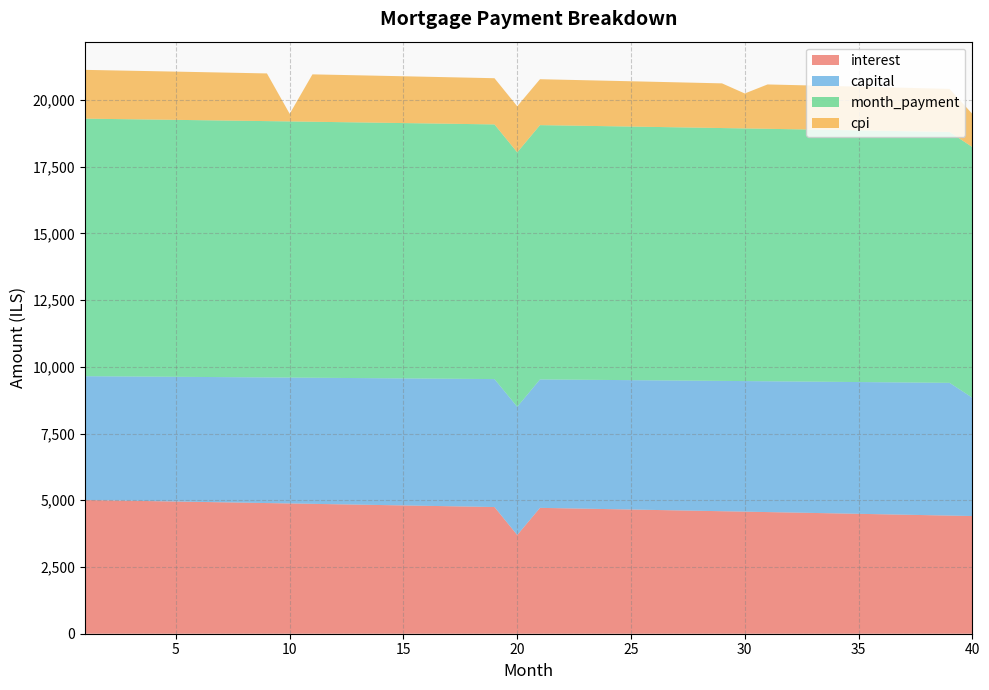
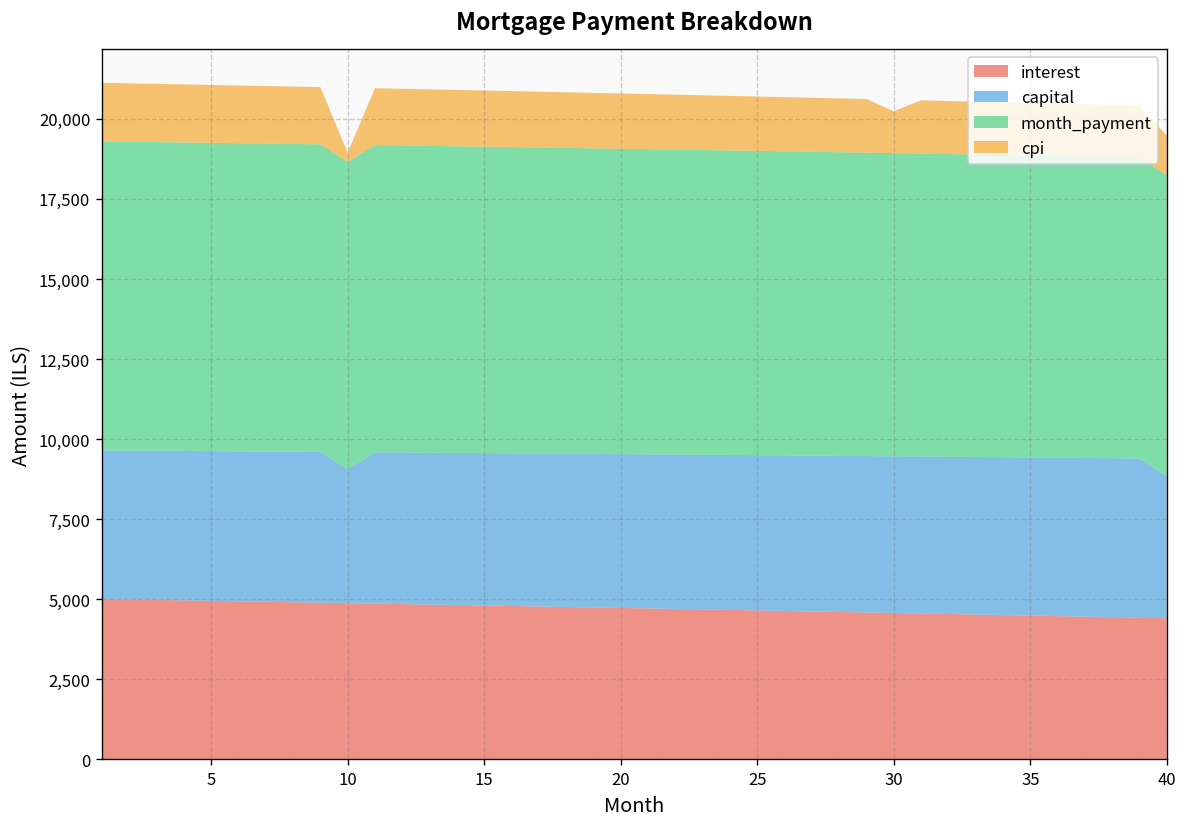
capital, 10: 4,700 -> 4,200
interest, 20: 3,700 -> 4,700
